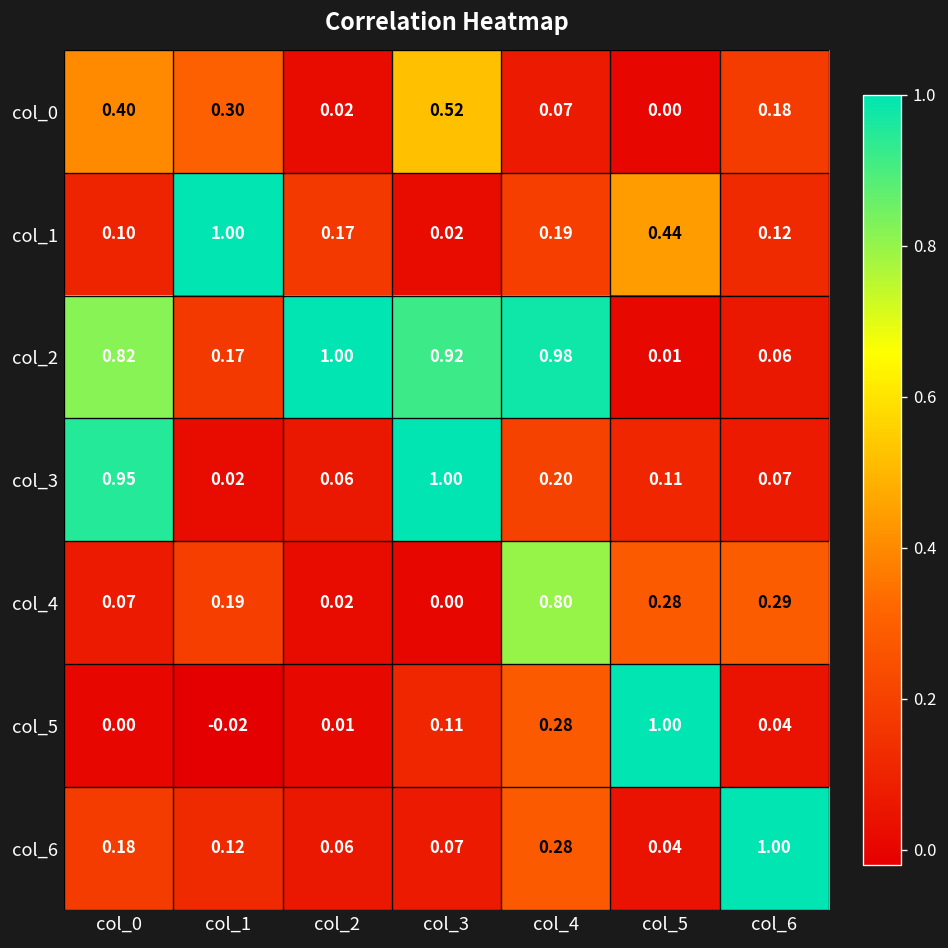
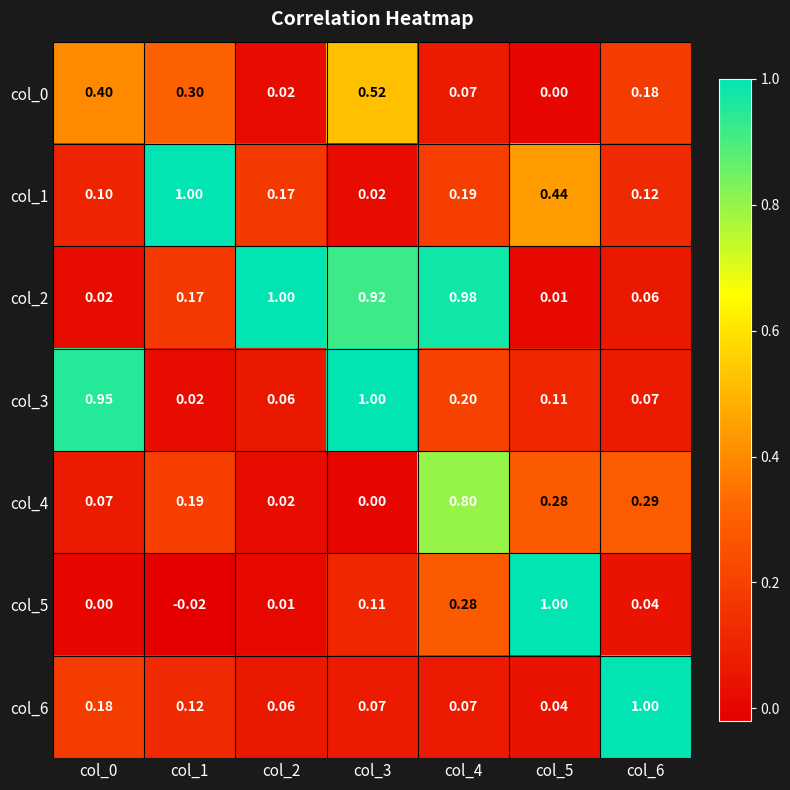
col_2, col_0: 0.82 -> 0.02
col_6, col_4: 0.28 -> 0.07
